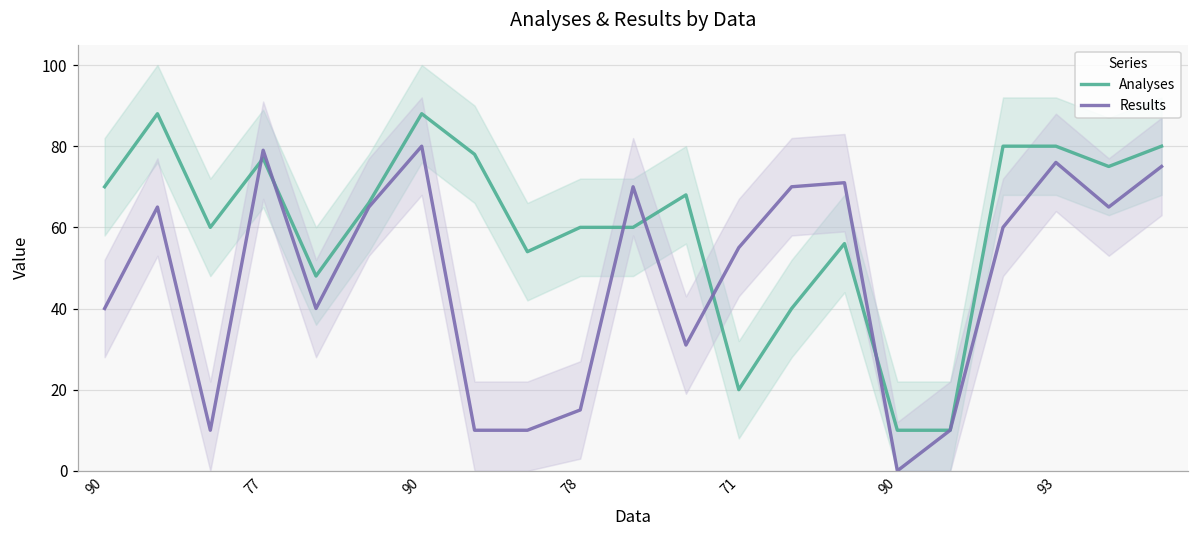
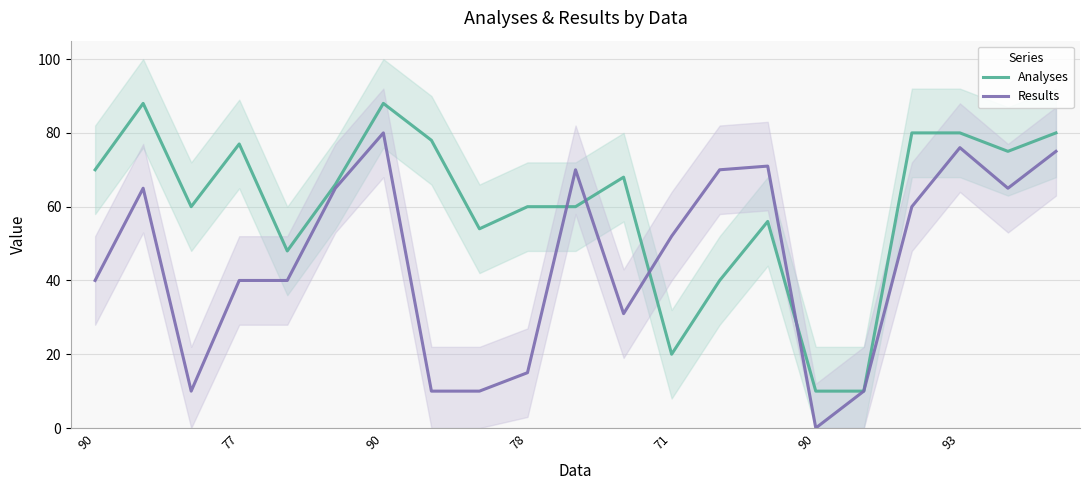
Results, 77: 79 -> 40
Results, 71: 55 -> 52
